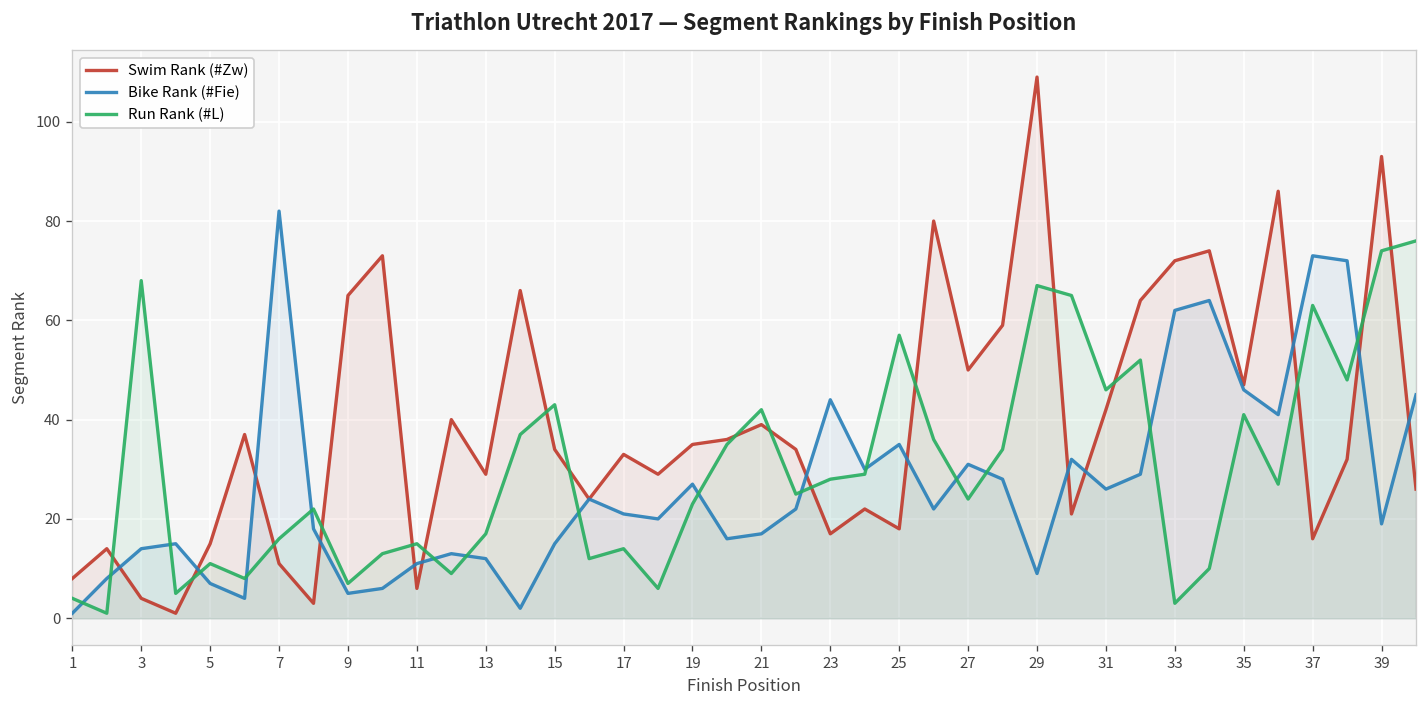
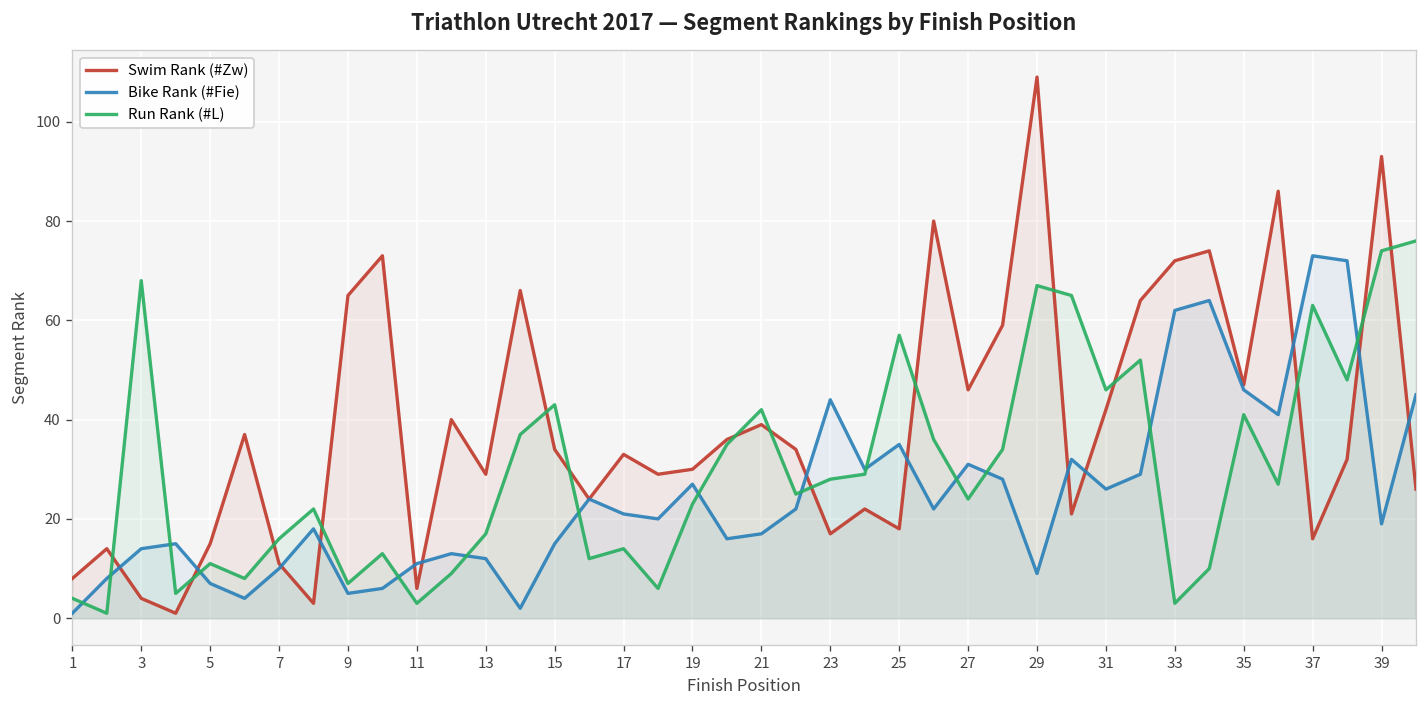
Bike Rank (#Fie), 7: 82 -> 10
Run Rank (#L), 11: 15 -> 3
Swim Rank (#Zw), 19: 35 -> 30
Swim Rank (#Zw), 27: 50 -> 46
